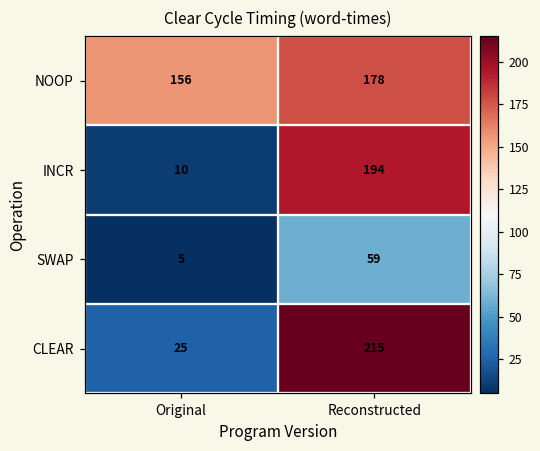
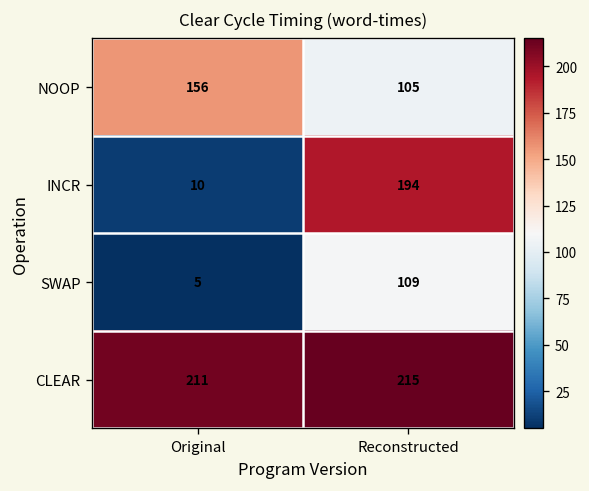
NOOP, Reconstructed: 178 -> 105
SWAP, Reconstructed: 59 -> 109
CLEAR, Original: 25 -> 211
